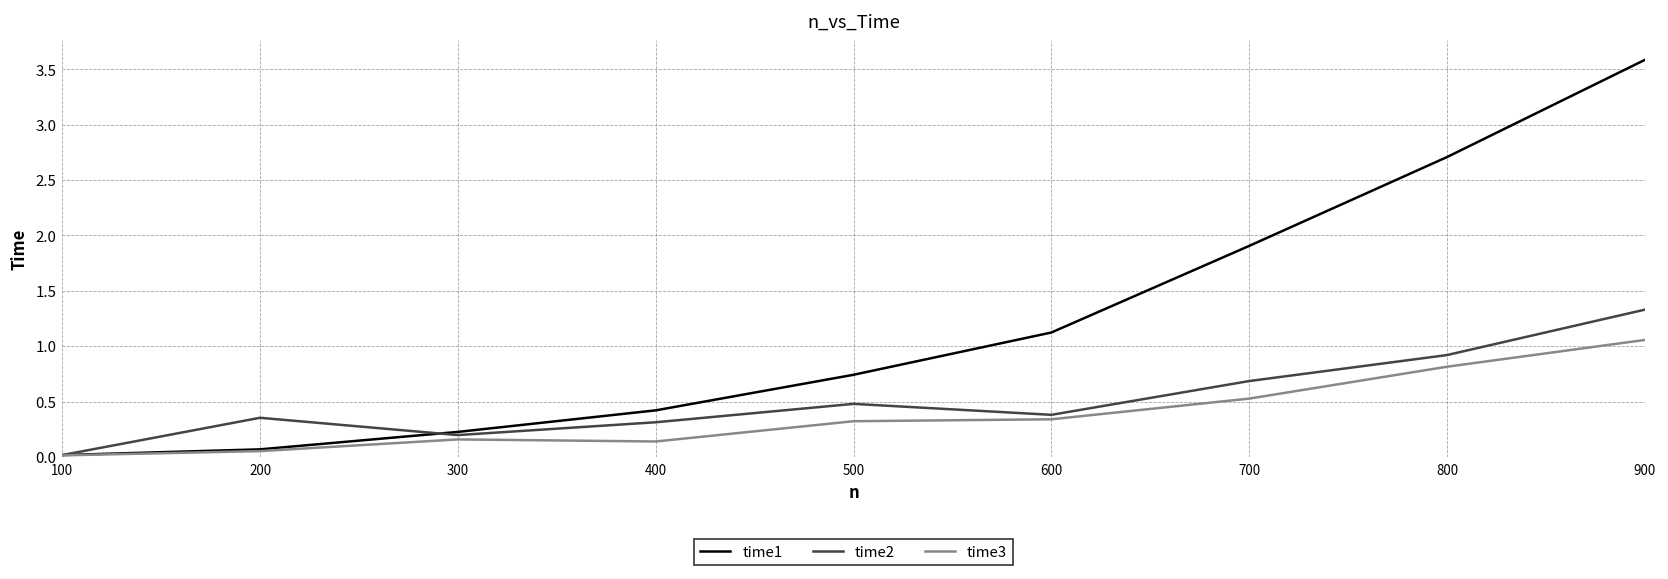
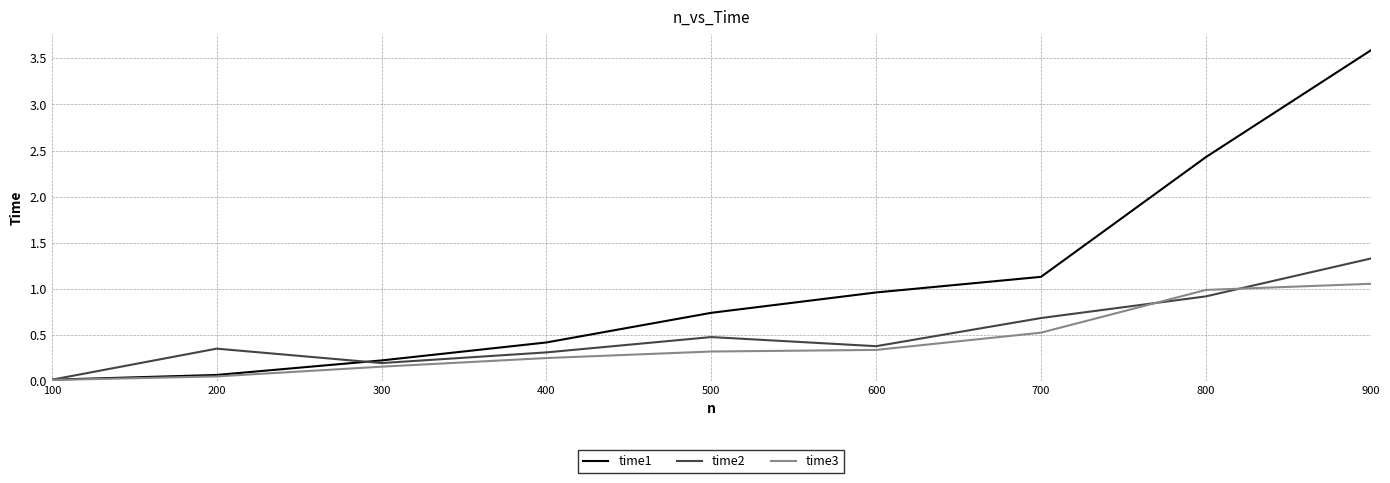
time3, 400: 0.1 -> 0.3
time1, 600: 1.1 -> 1.0
time1, 700: 1.9 -> 1.1
time1, 800: 2.7 -> 2.4
time3, 800: 0.8 -> 1.0
